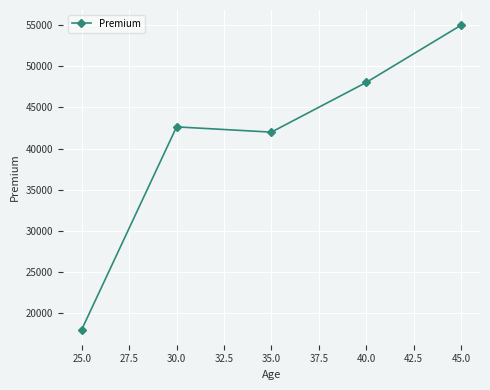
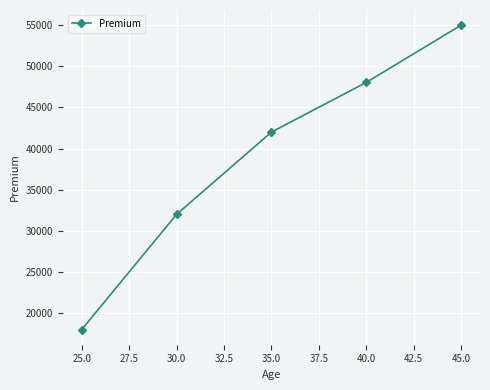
30.0: 43000 -> 32000
